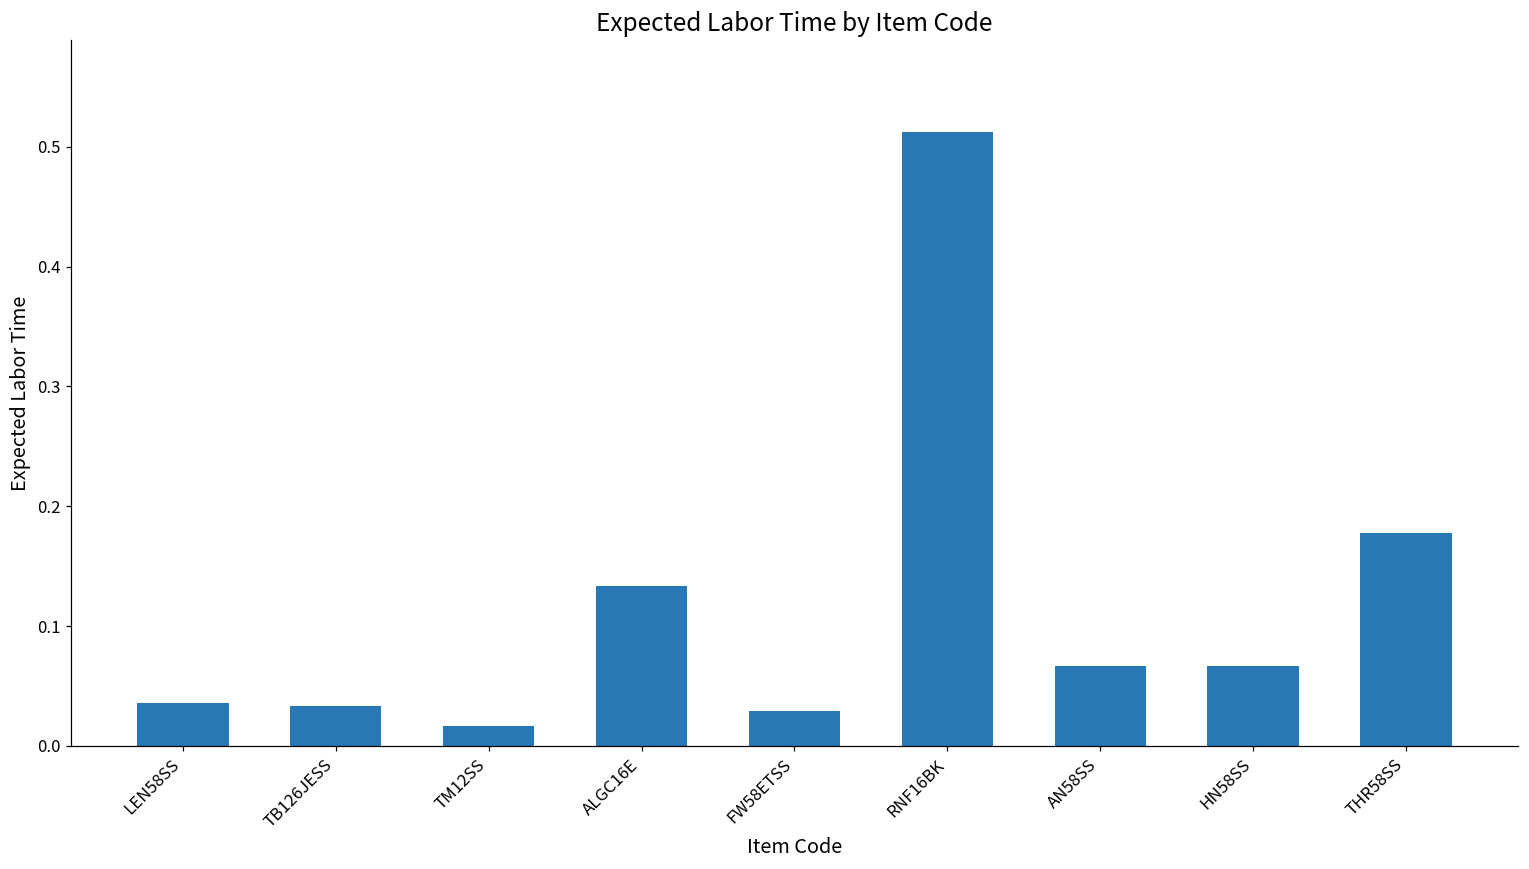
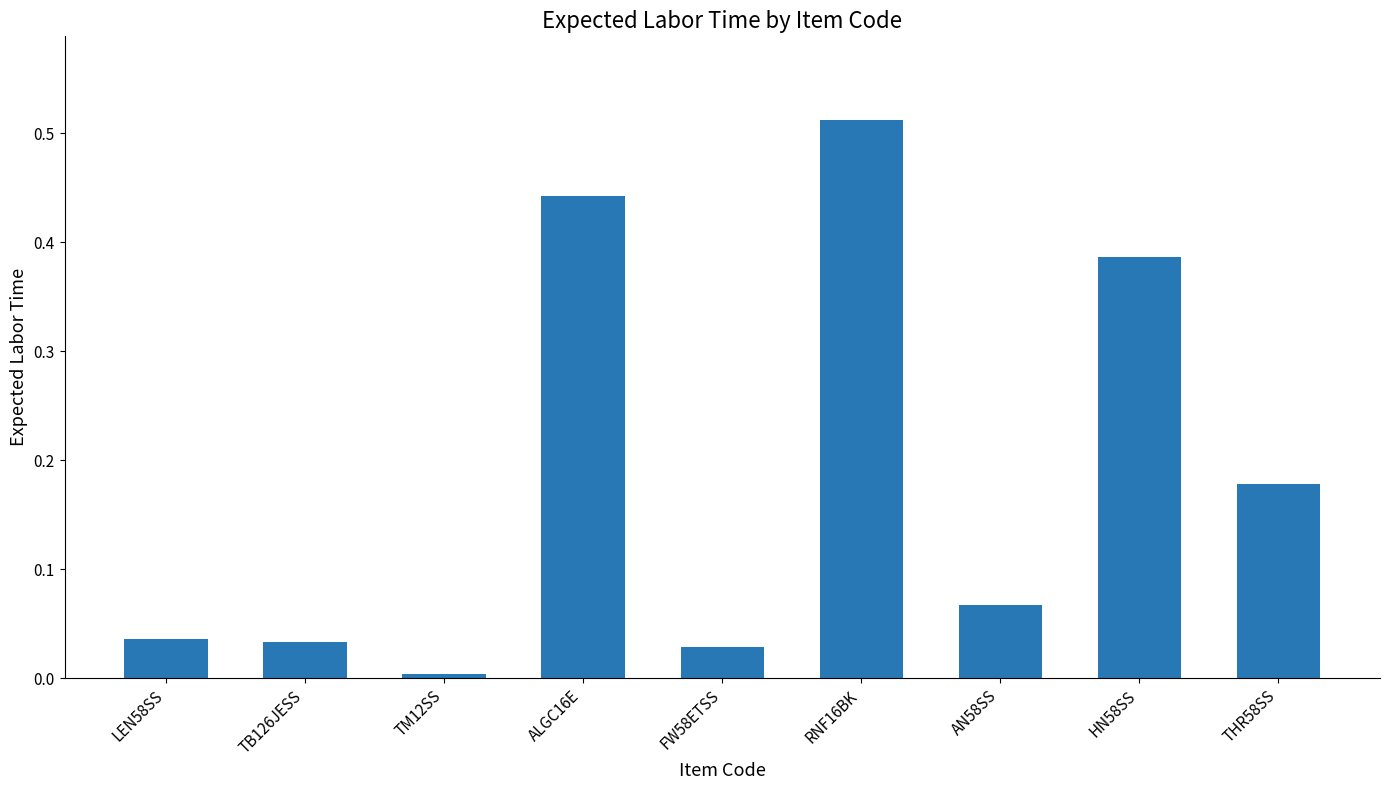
TM12SS: 0.017 -> 0.004
ALGC16E: 0.133 -> 0.443
HN58SS: 0.067 -> 0.386
